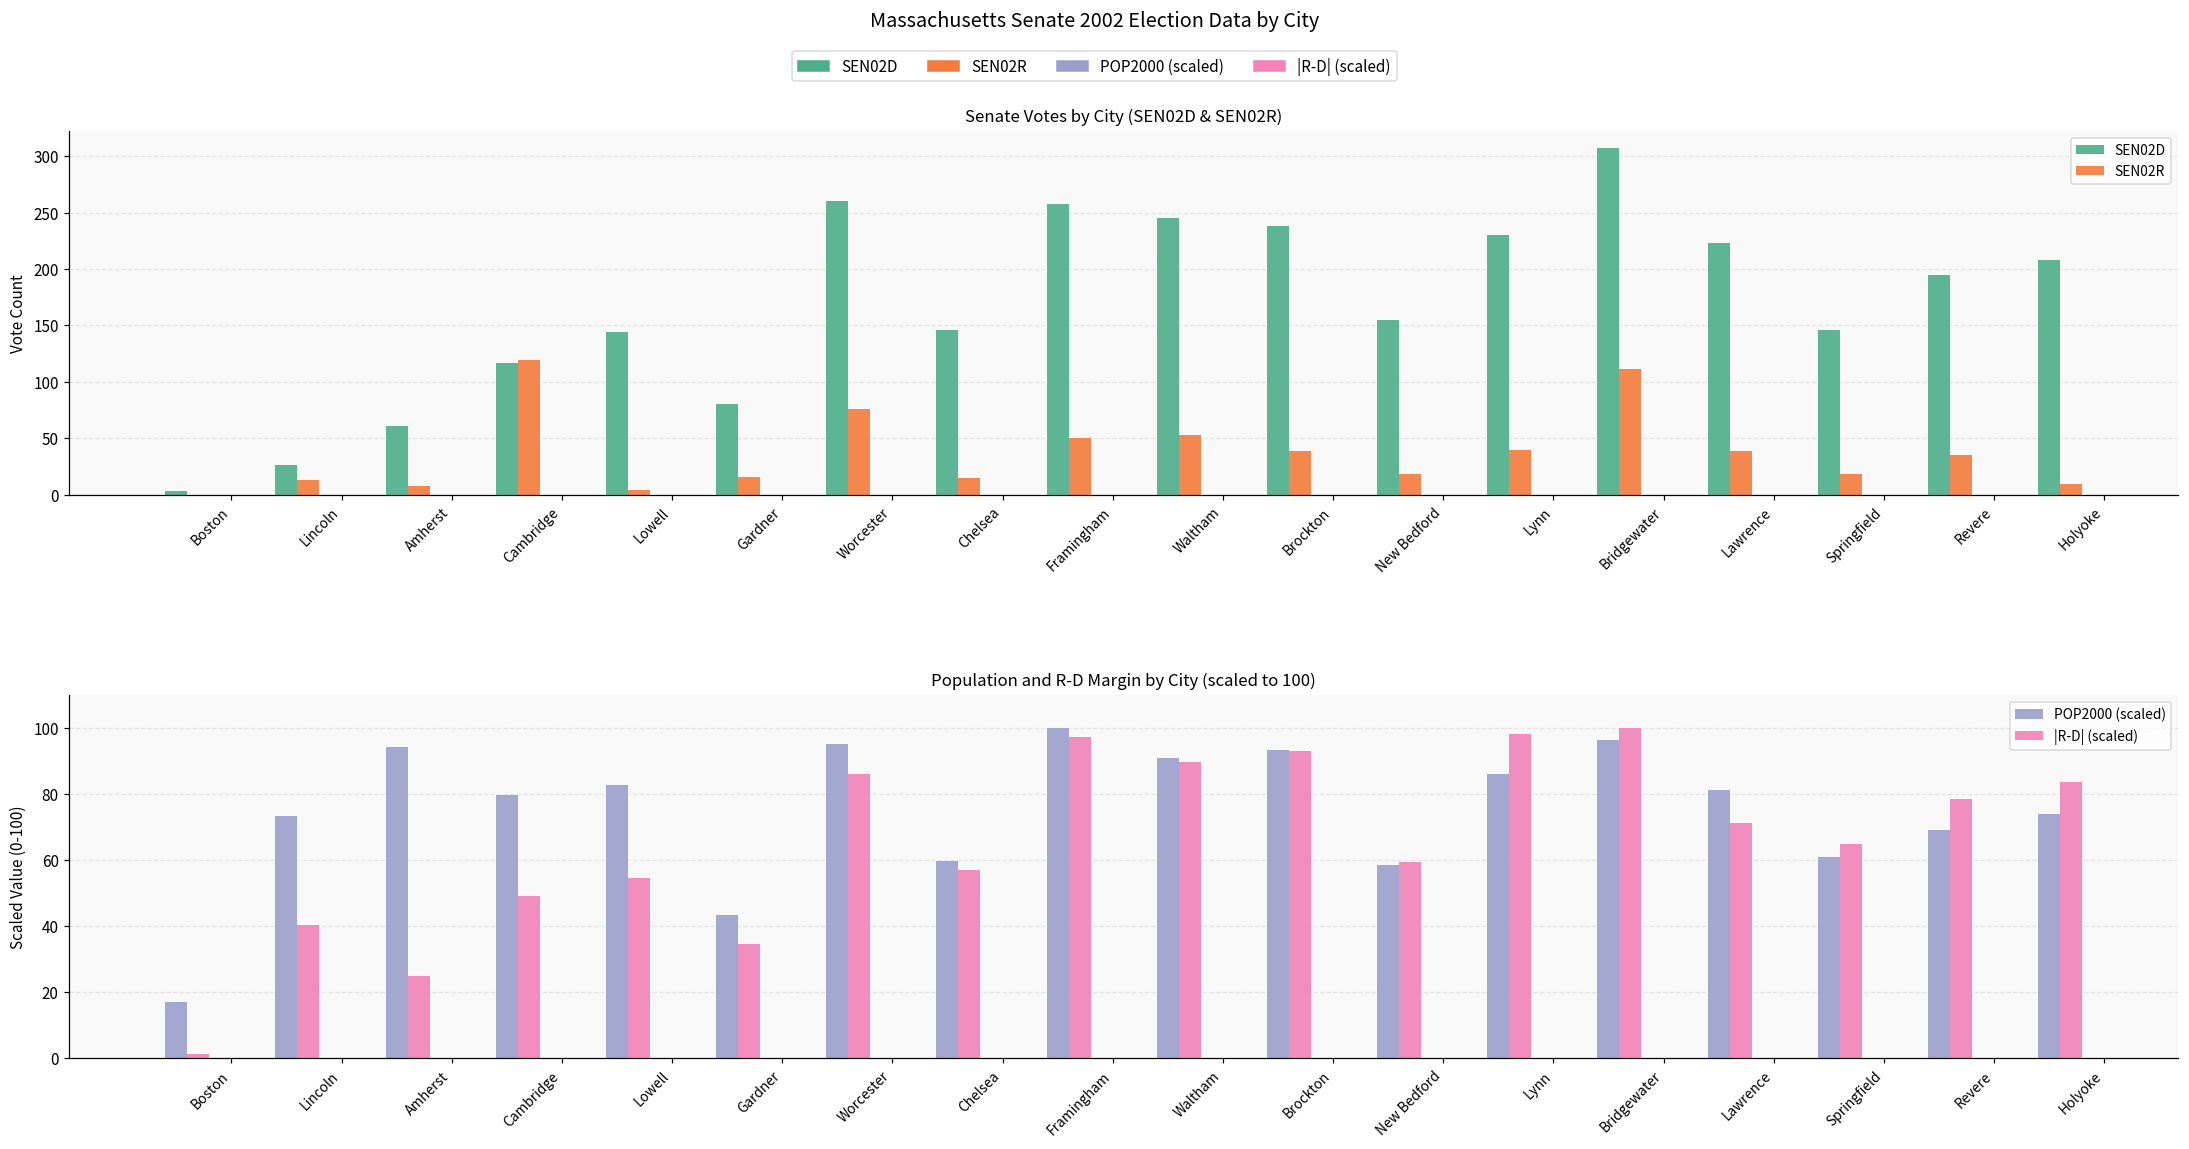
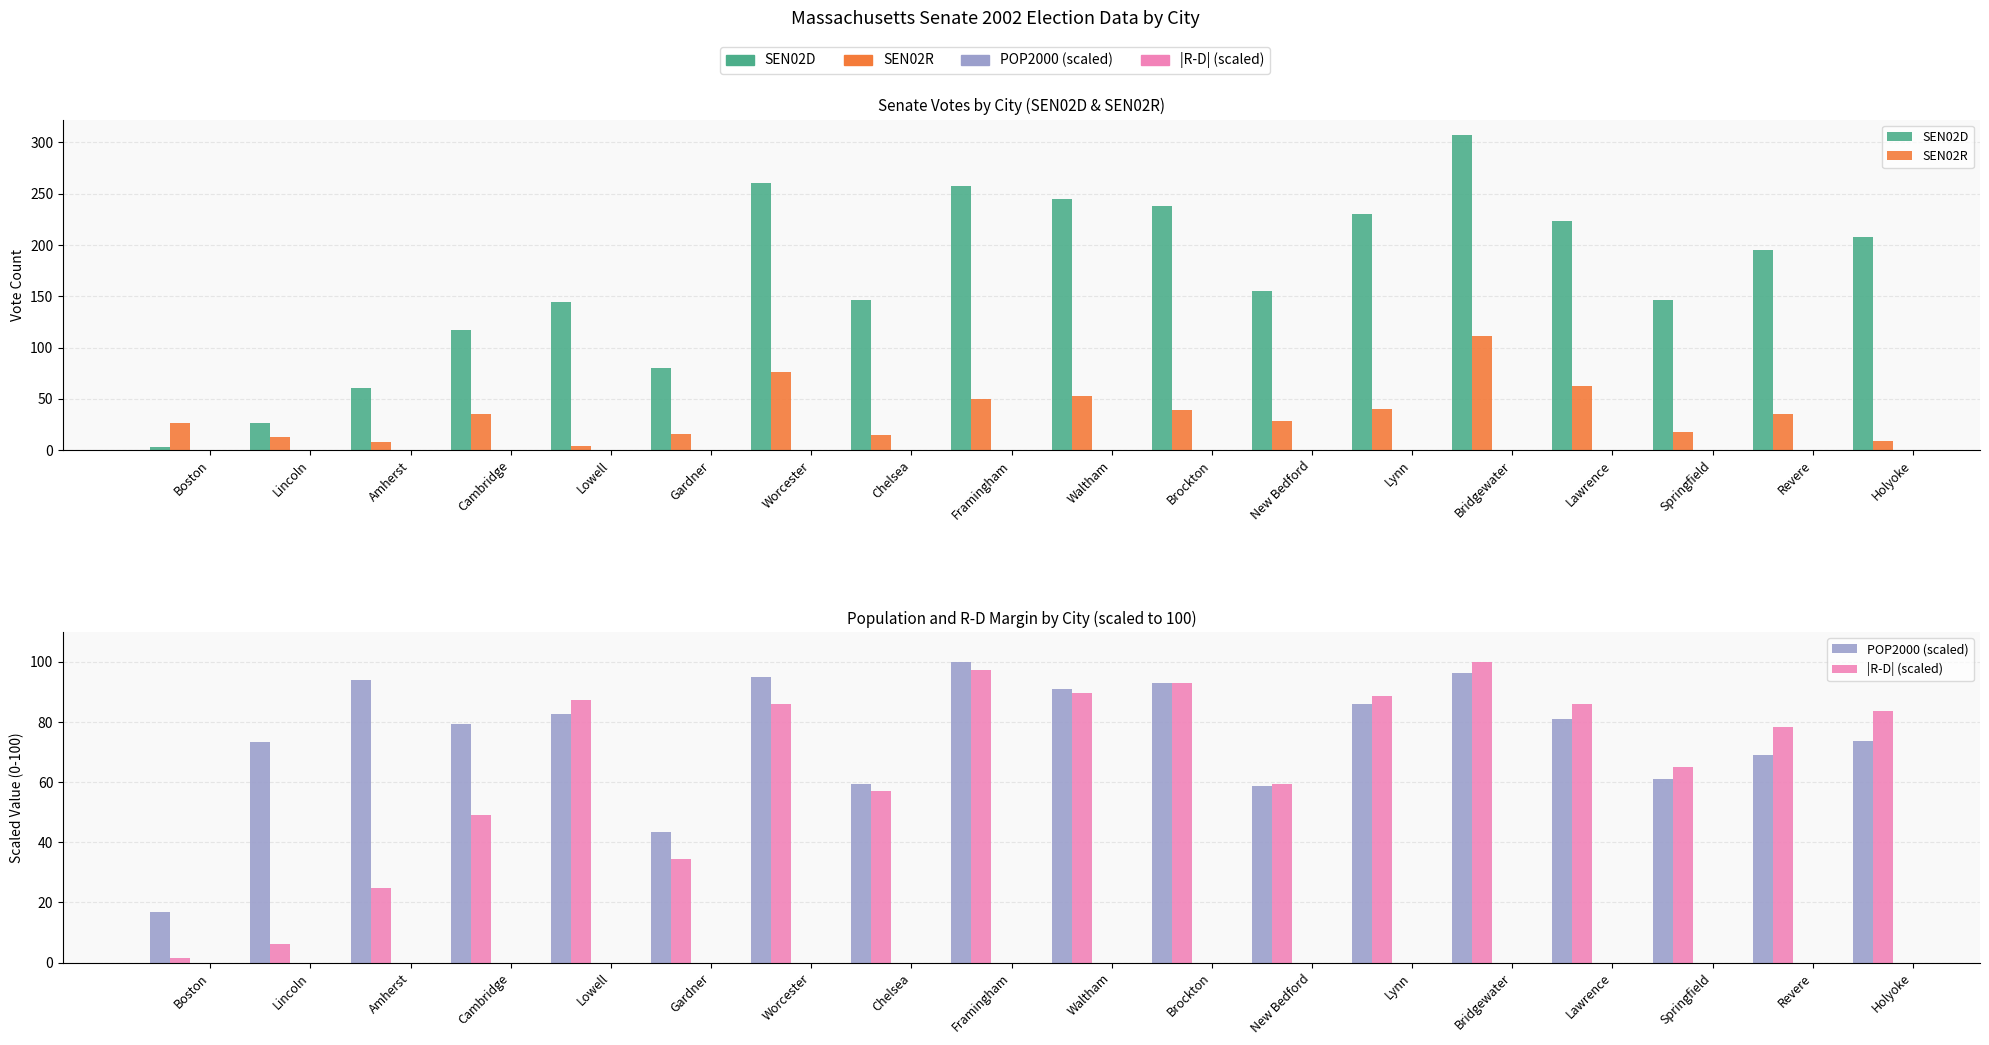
Senate Votes by City (SEN02D & SEN02R), SEN02R, Boston: 0 -> 26
Senate Votes by City (SEN02D & SEN02R), SEN02R, Cambridge: 119 -> 35
Senate Votes by City (SEN02D & SEN02R), SEN02R, New Bedford: 18 -> 28
Senate Votes by City (SEN02D & SEN02R), SEN02R, Lawrence: 39 -> 63
Population and R-D Margin by City (scaled to 100), |R-D| (scaled), Lincoln: 40 -> 6
Population and R-D Margin by City (scaled to 100), |R-D| (scaled), Lowell: 55 -> 87
Population and R-D Margin by City (scaled to 100), |R-D| (scaled), Lynn: 98 -> 89
Population and R-D Margin by City (scaled to 100), |R-D| (scaled), Lawrence: 71 -> 86
